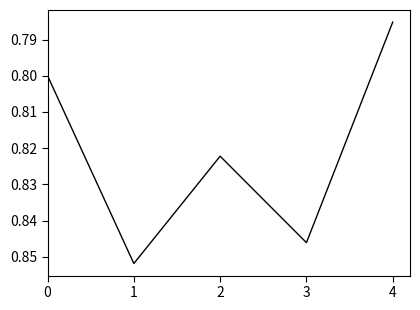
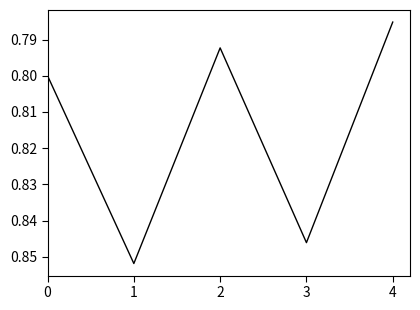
2: 0.822 -> 0.792
